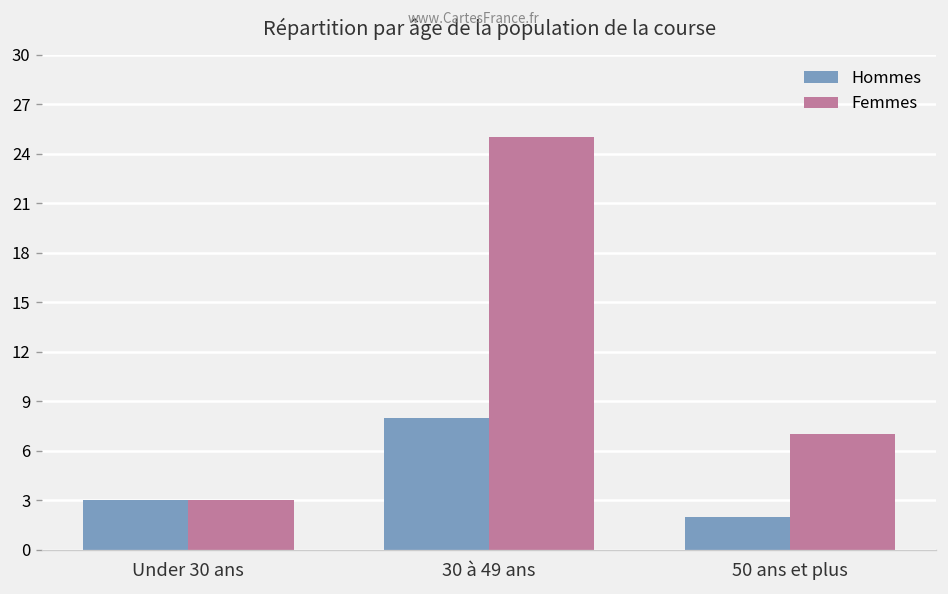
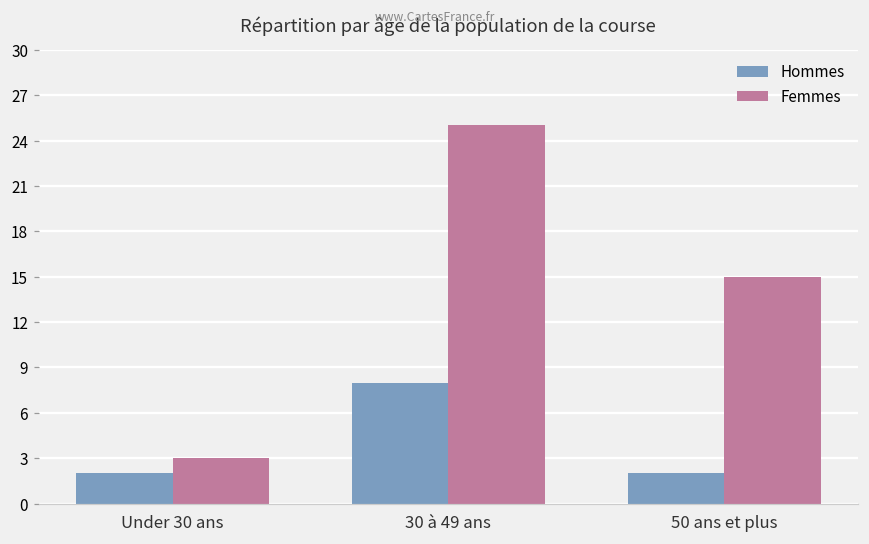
Hommes, Under 30 ans: 3 -> 2
Femmes, 50 ans et plus: 7 -> 15
